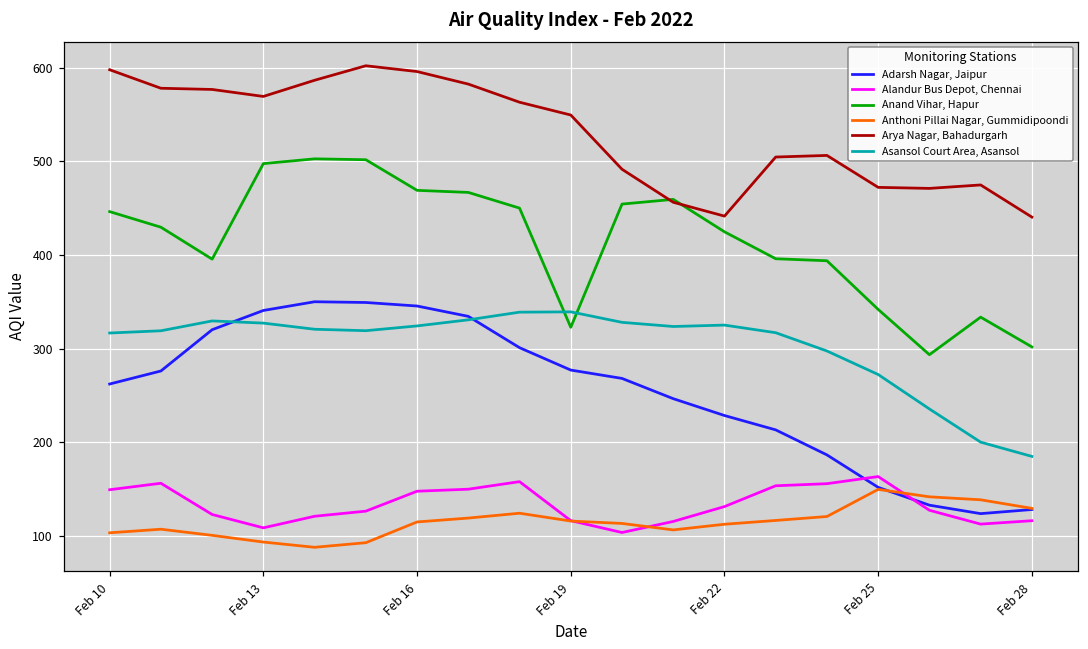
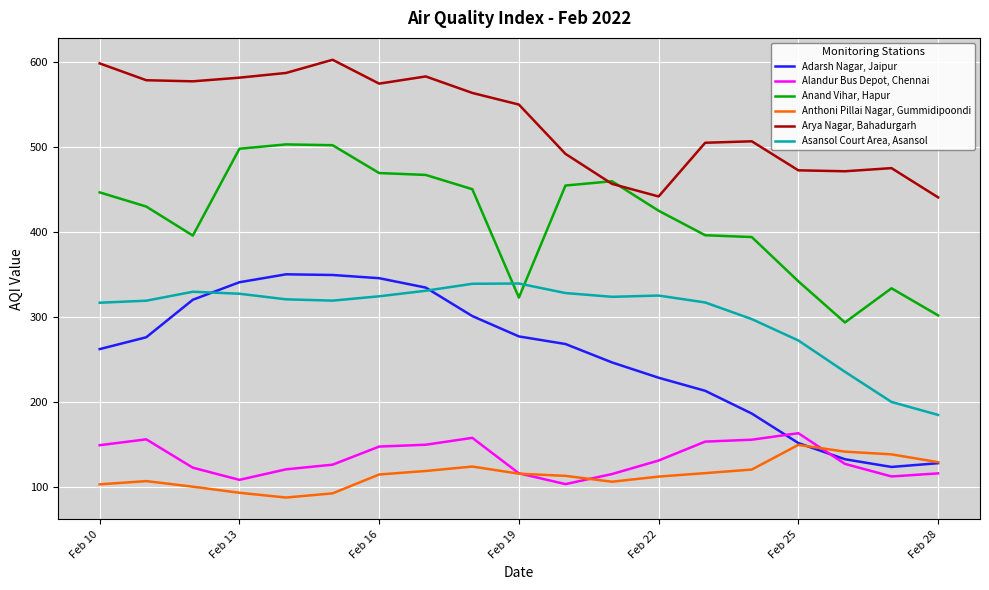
Arya Nagar, Bahadurgarh, Feb 13: 570 -> 580
Arya Nagar, Bahadurgarh, Feb 16: 600 -> 570
